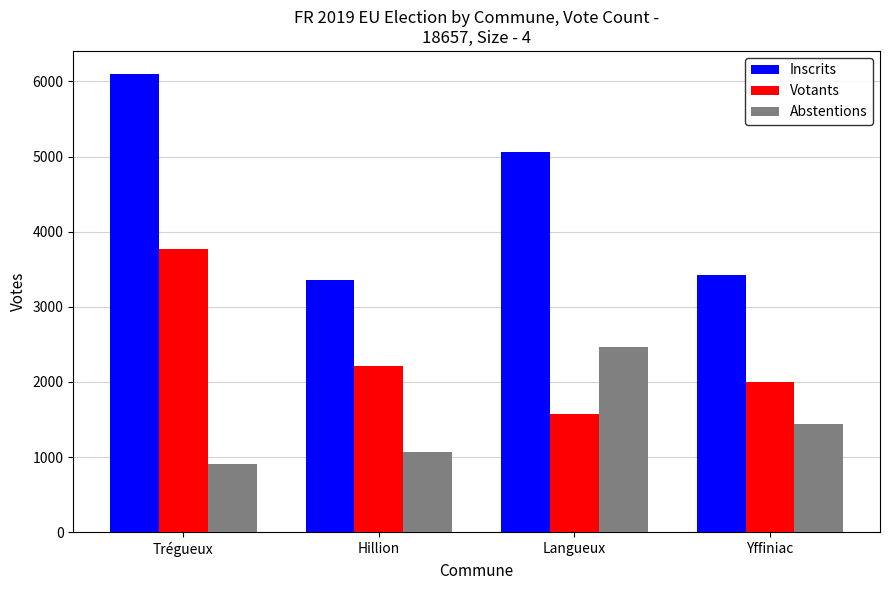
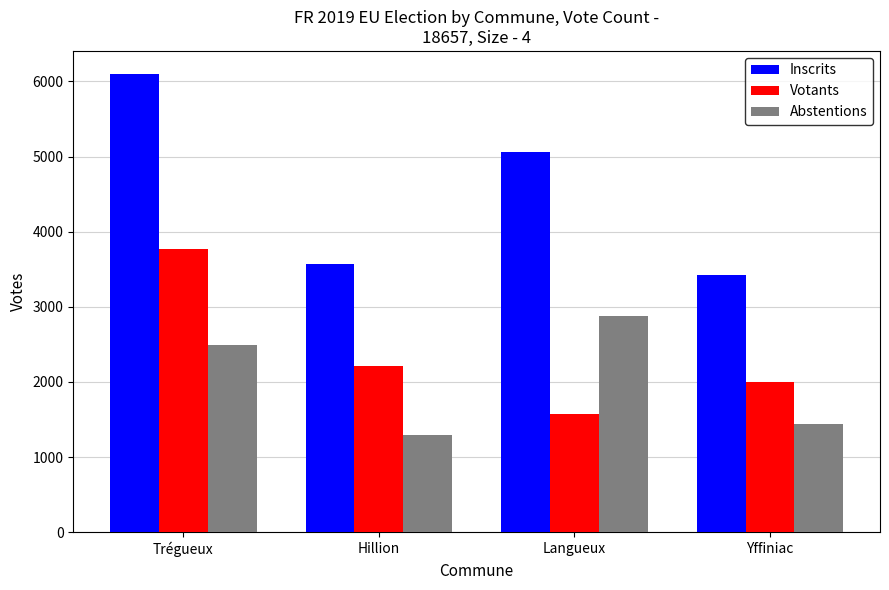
Abstentions, Trégueux: 900 -> 2500
Inscrits, Hillion: 3400 -> 3600
Abstentions, Hillion: 1100 -> 1300
Abstentions, Langueux: 2500 -> 2900
